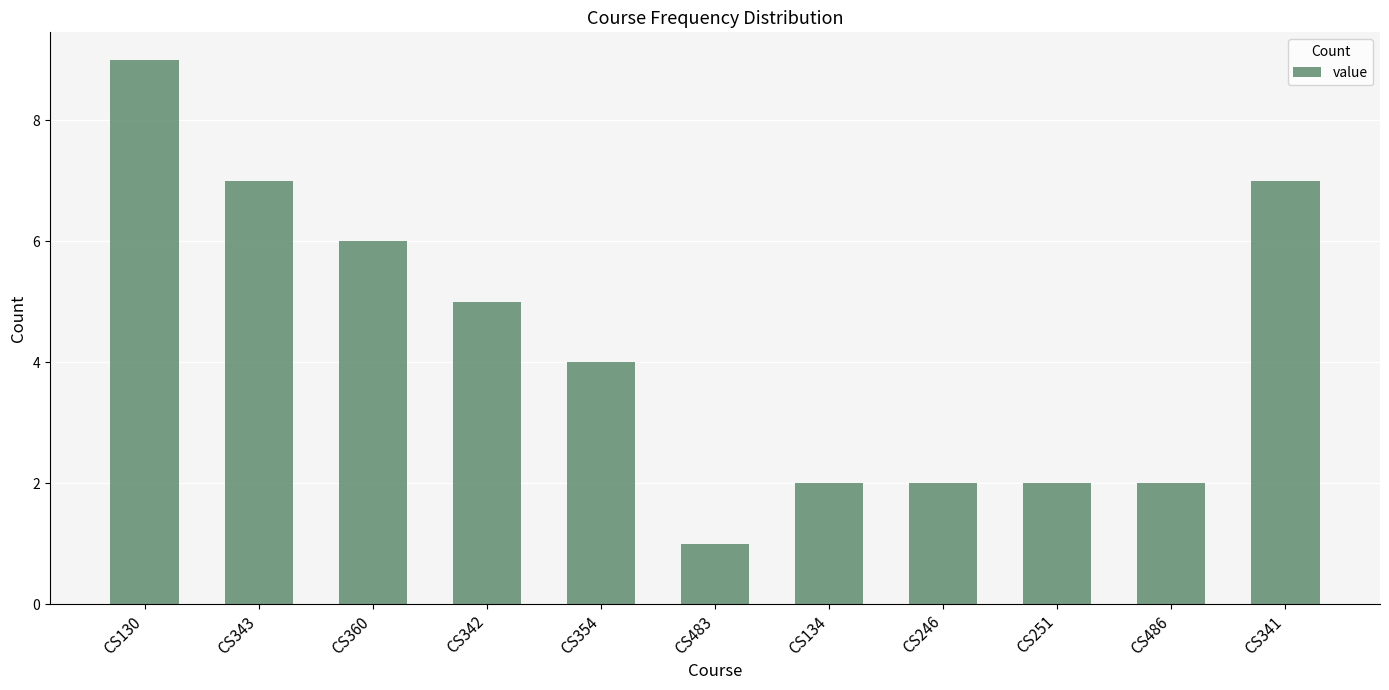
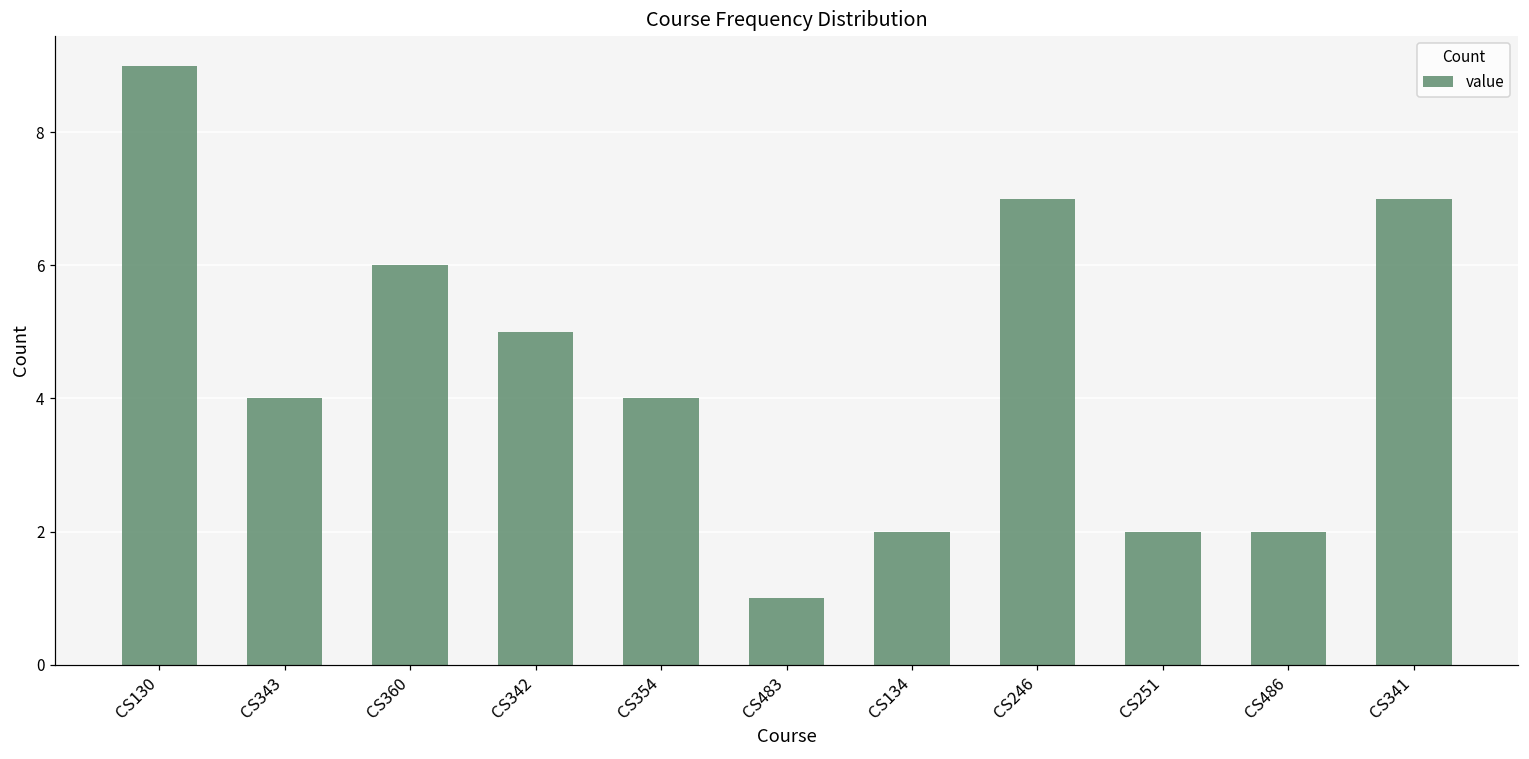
CS343: 7 -> 4
CS246: 2 -> 7
